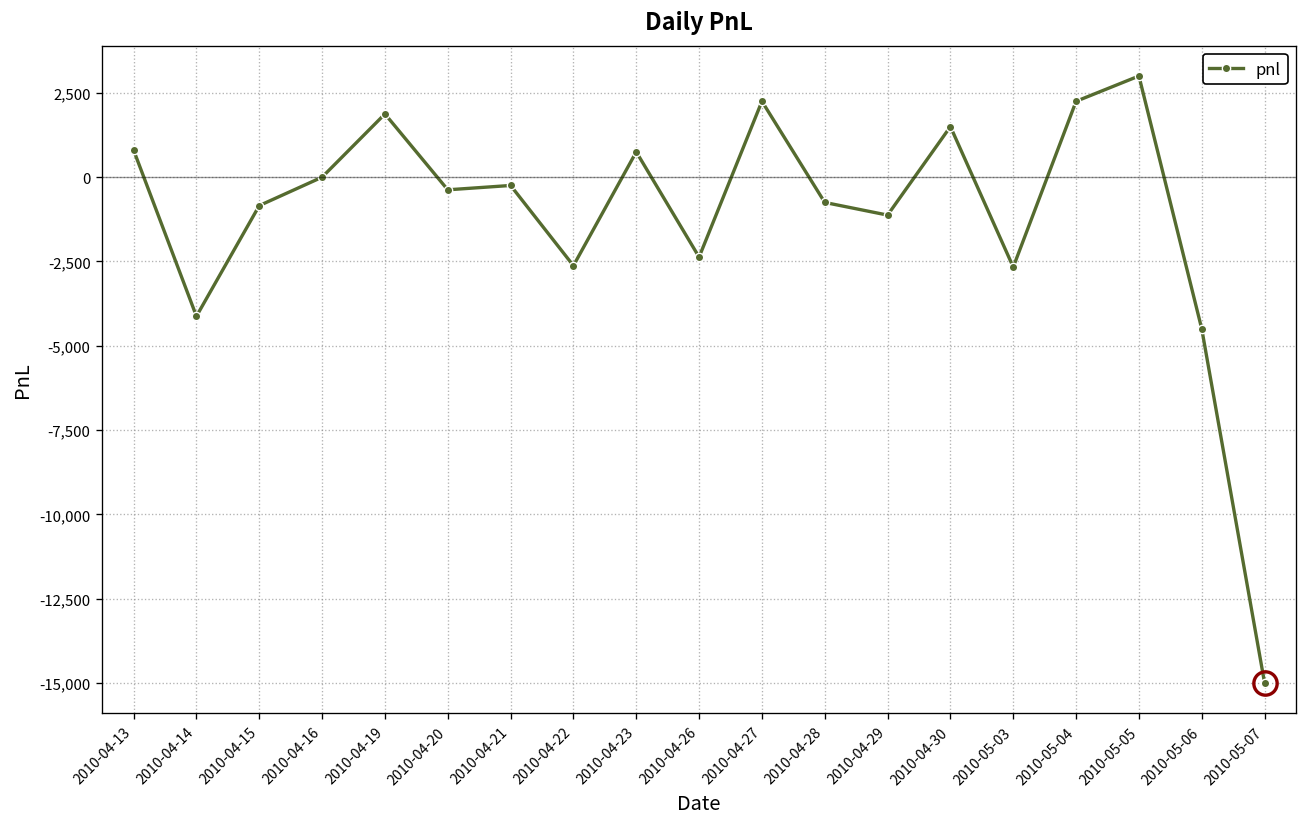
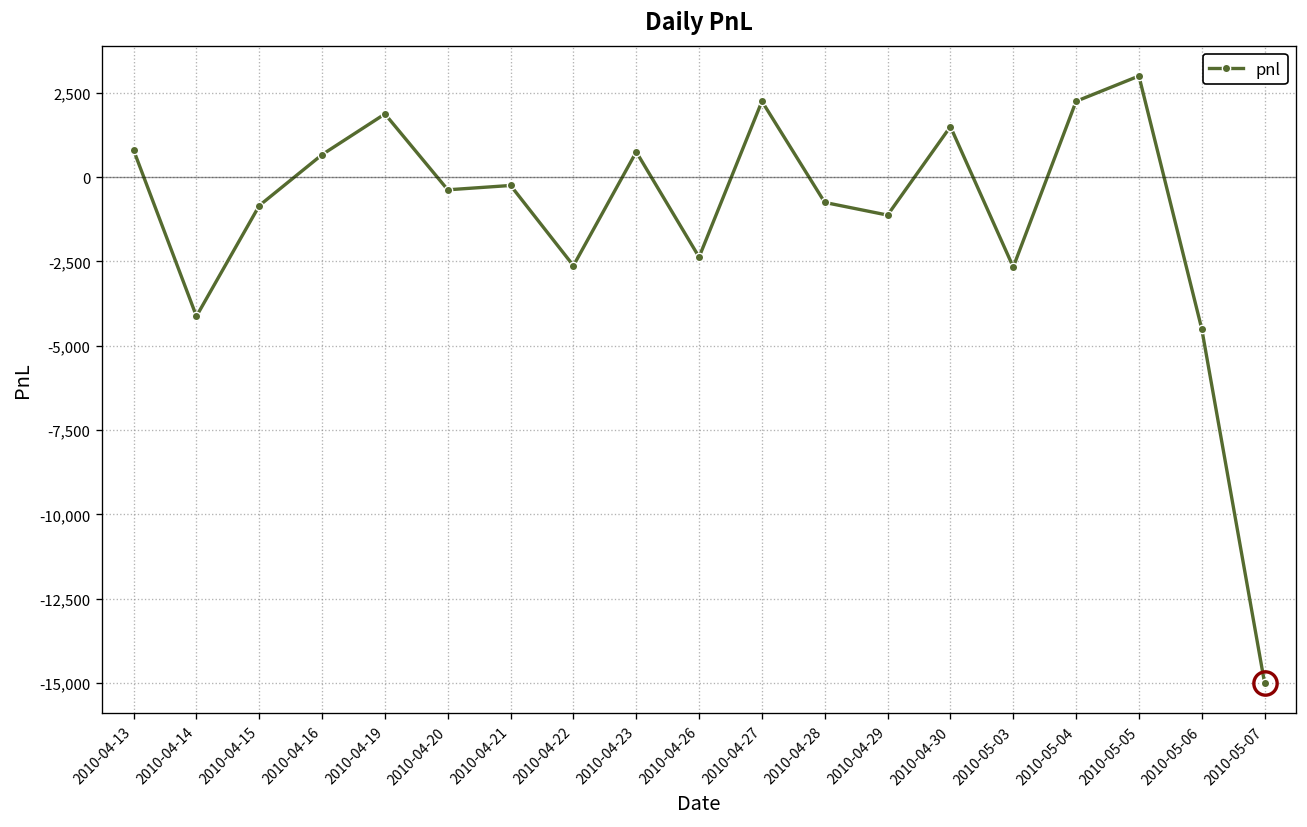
pnl, 2010-04-16: 0 -> 700
